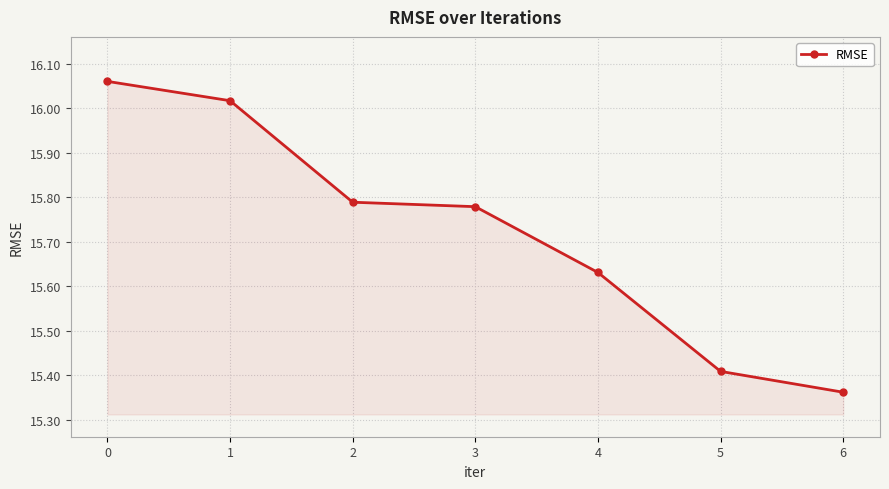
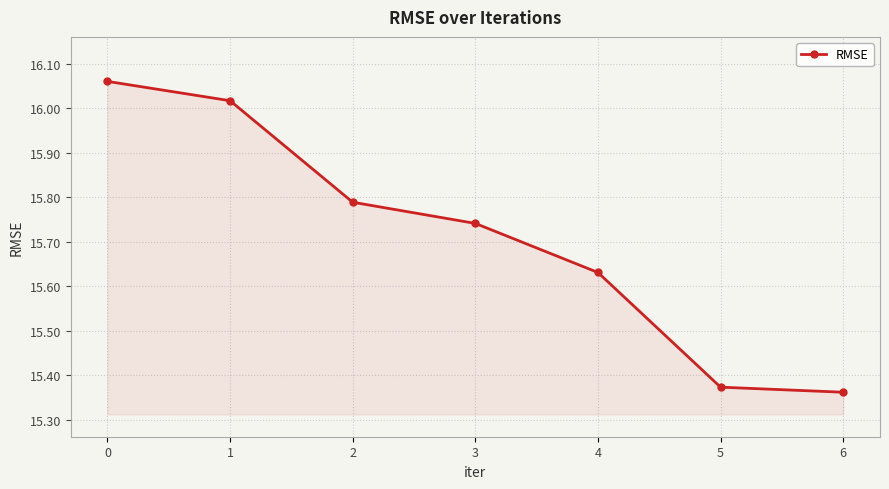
3: 15.78 -> 15.74
5: 15.41 -> 15.37
